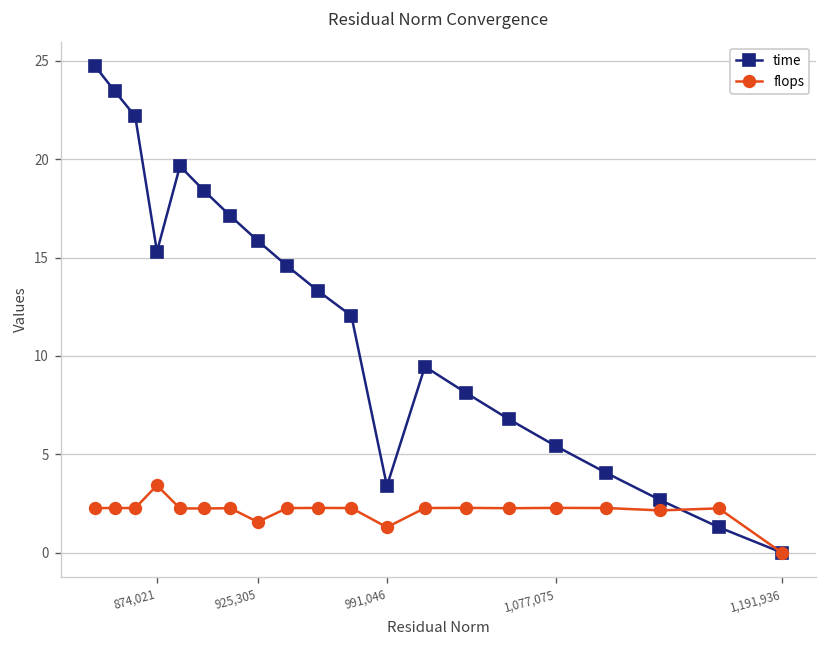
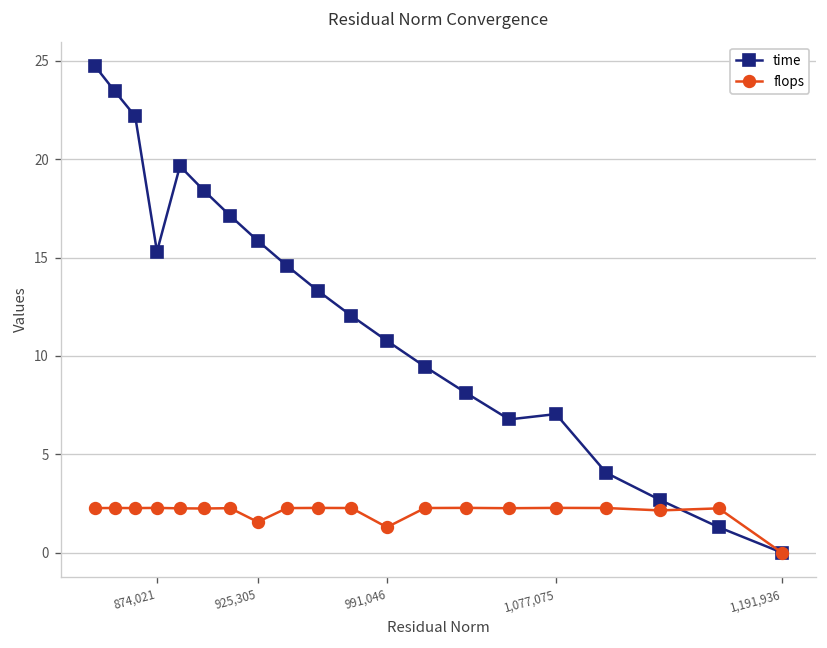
flops, 874,021: 3.4 -> 2.3
time, 991,046: 3.4 -> 10.8
time, 1,077,075: 5.4 -> 7.0
